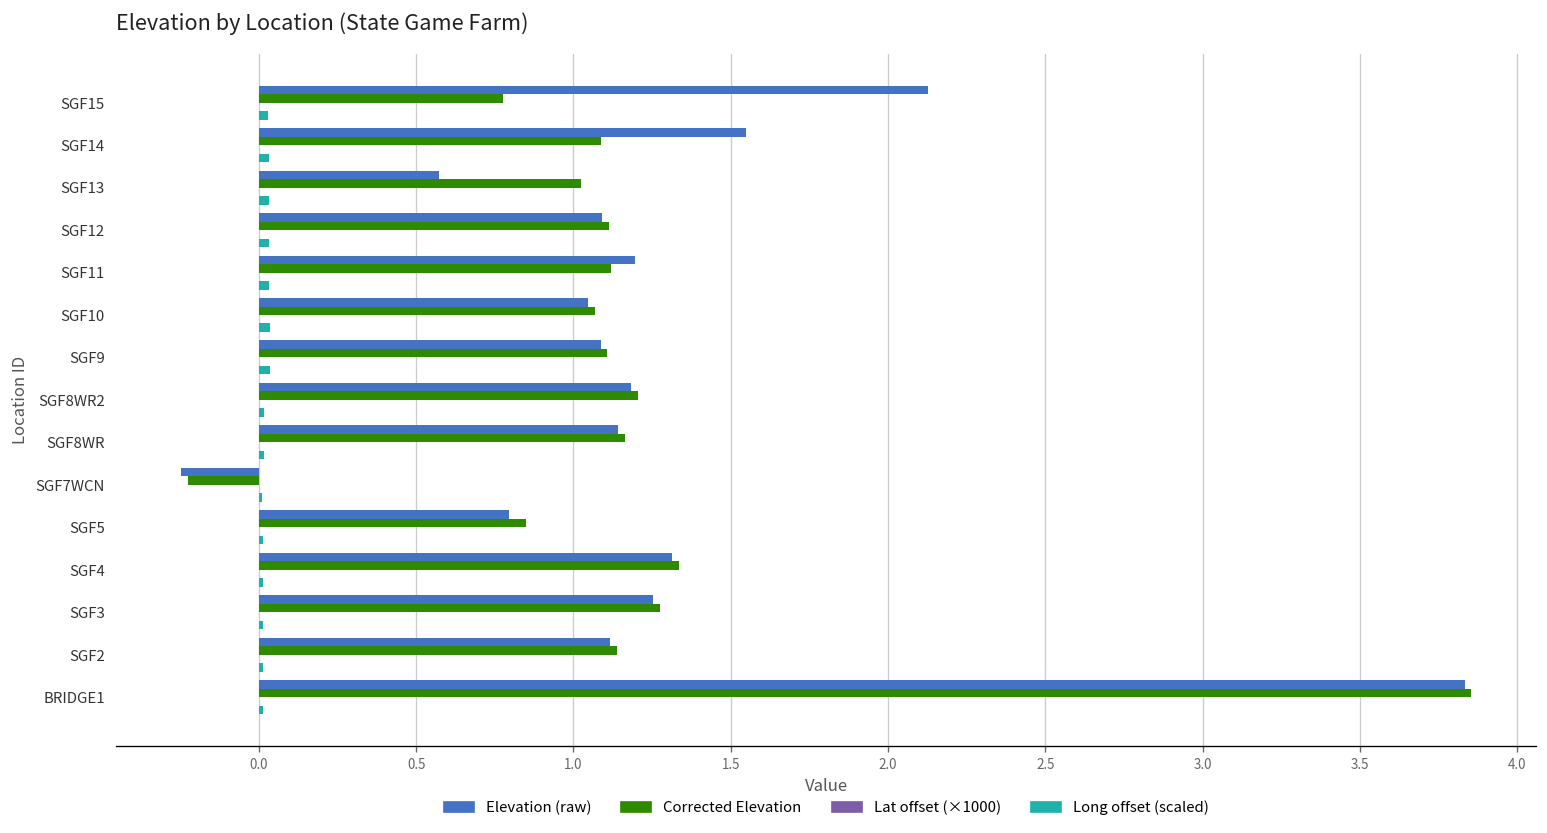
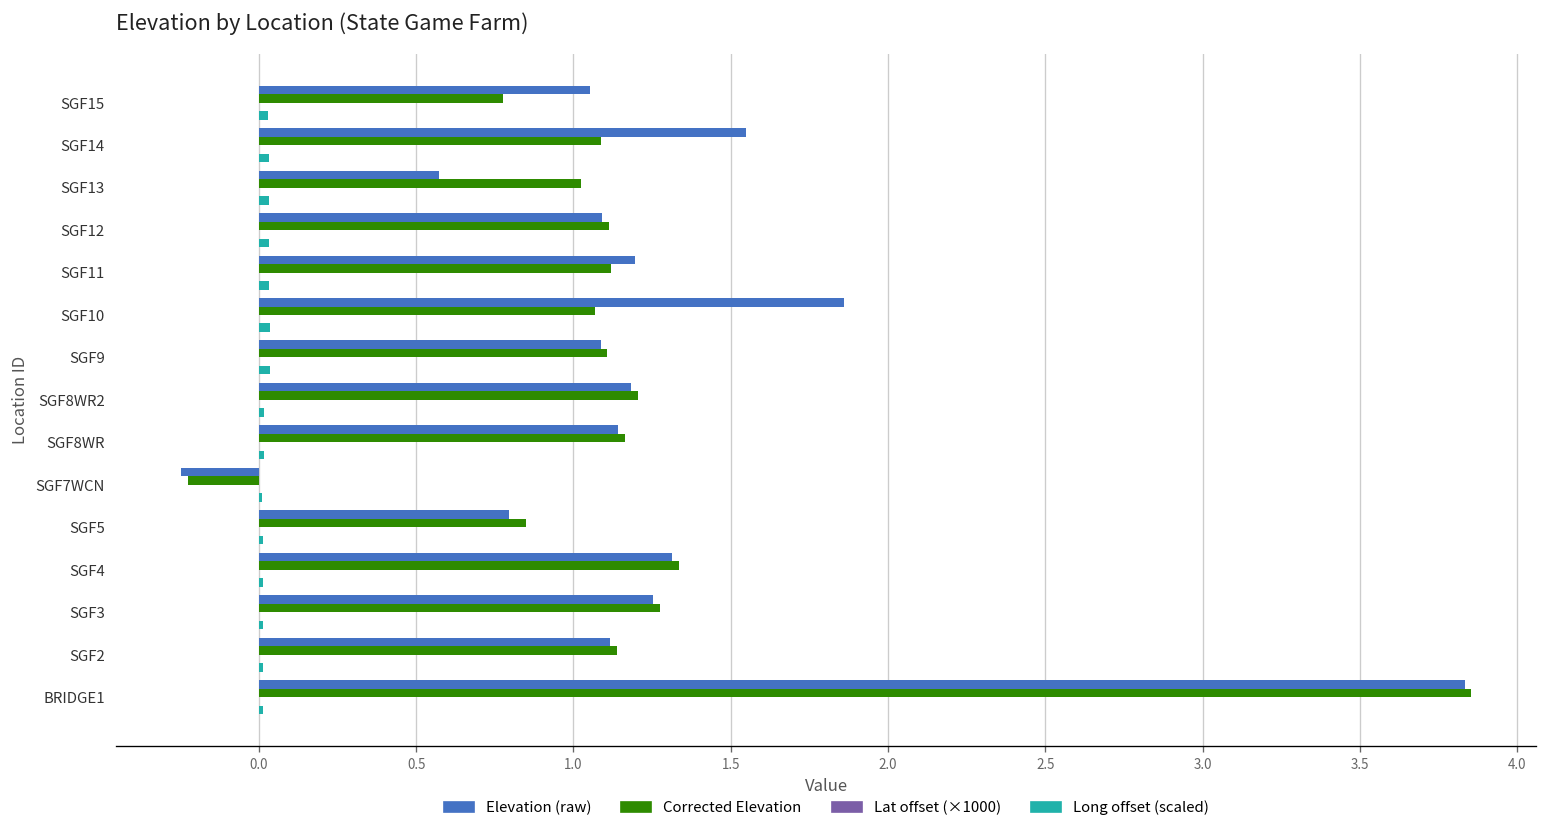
Elevation (raw), SGF15: 2.13 -> 1.05
Elevation (raw), SGF10: 1.05 -> 1.86
